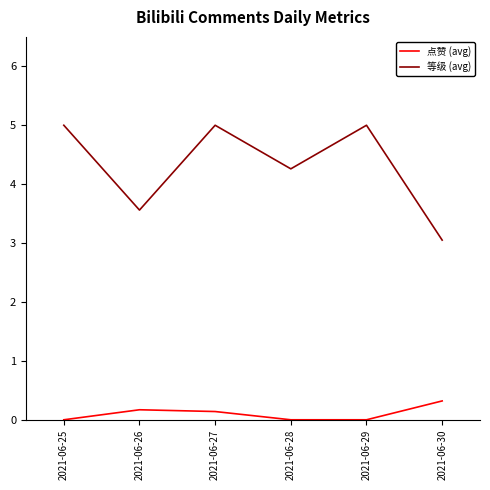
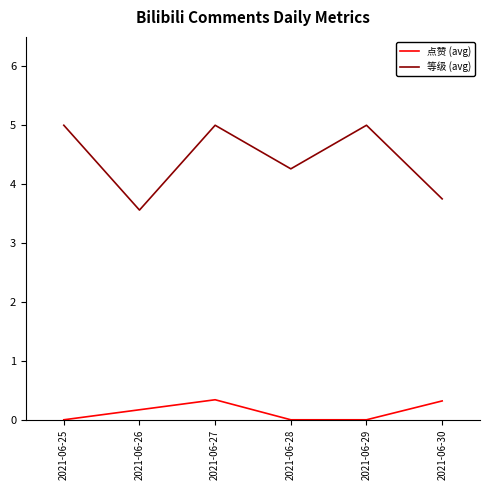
点赞 (avg), 2021-06-27: 0.1 -> 0.3
等级 (avg), 2021-06-30: 3.1 -> 3.8
